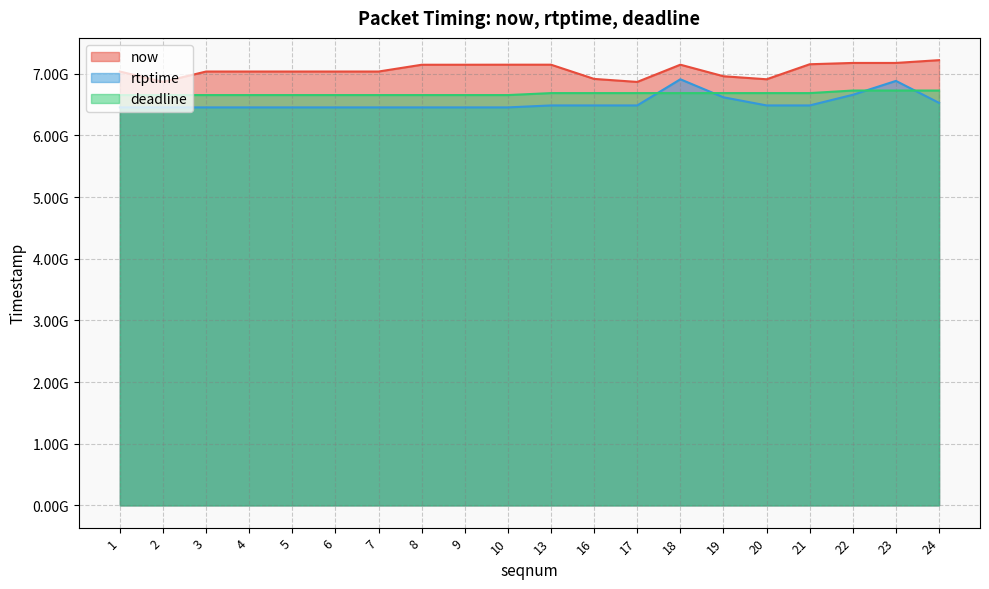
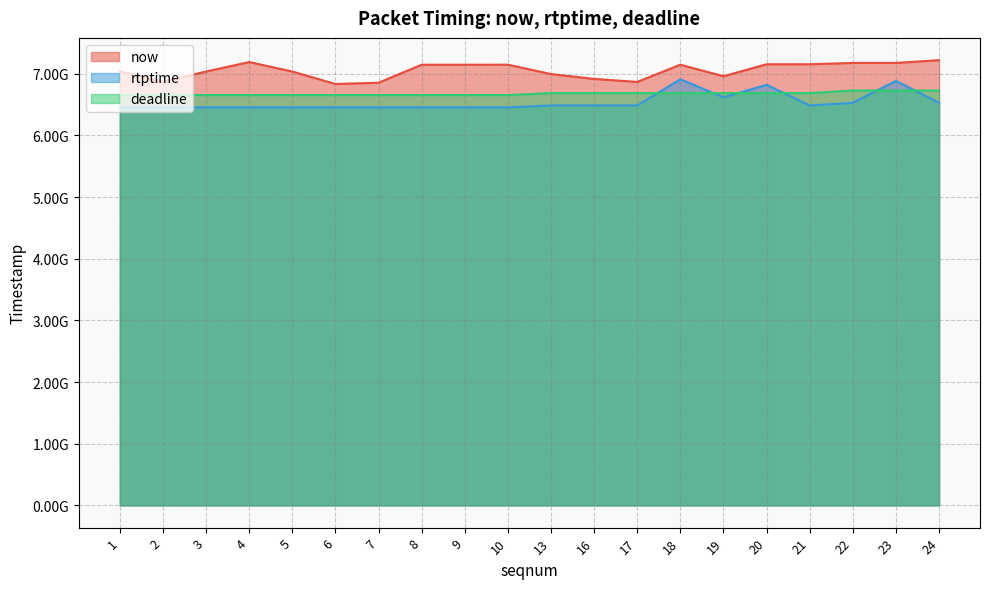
now, 4: 7000000000 -> 7200000000
now, 6: 7000000000 -> 6800000000
now, 7: 7000000000 -> 6900000000
now, 13: 7100000000 -> 7000000000
now, 20: 6900000000 -> 7200000000
rtptime, 20: 6500000000 -> 6800000000
rtptime, 22: 6700000000 -> 6500000000
